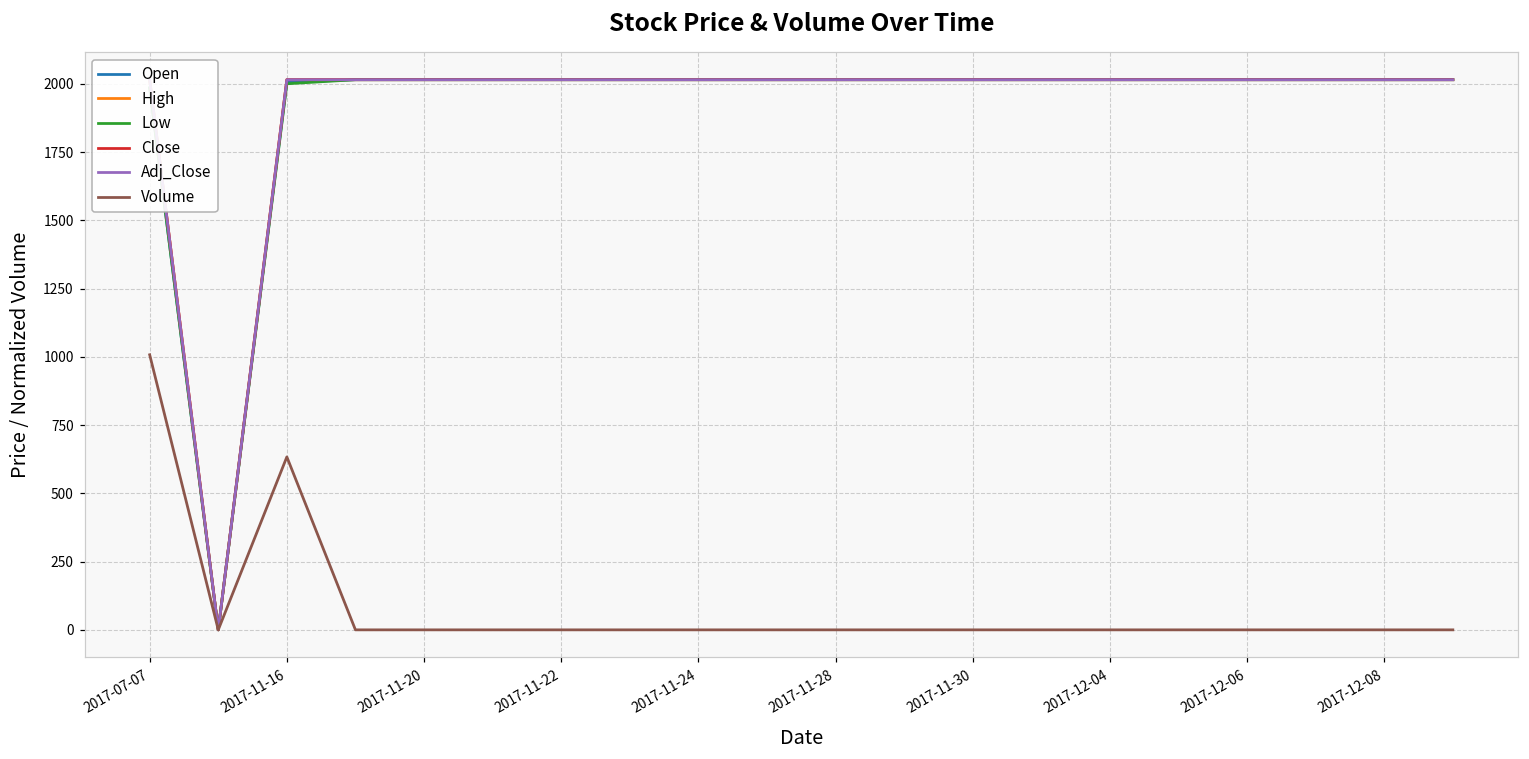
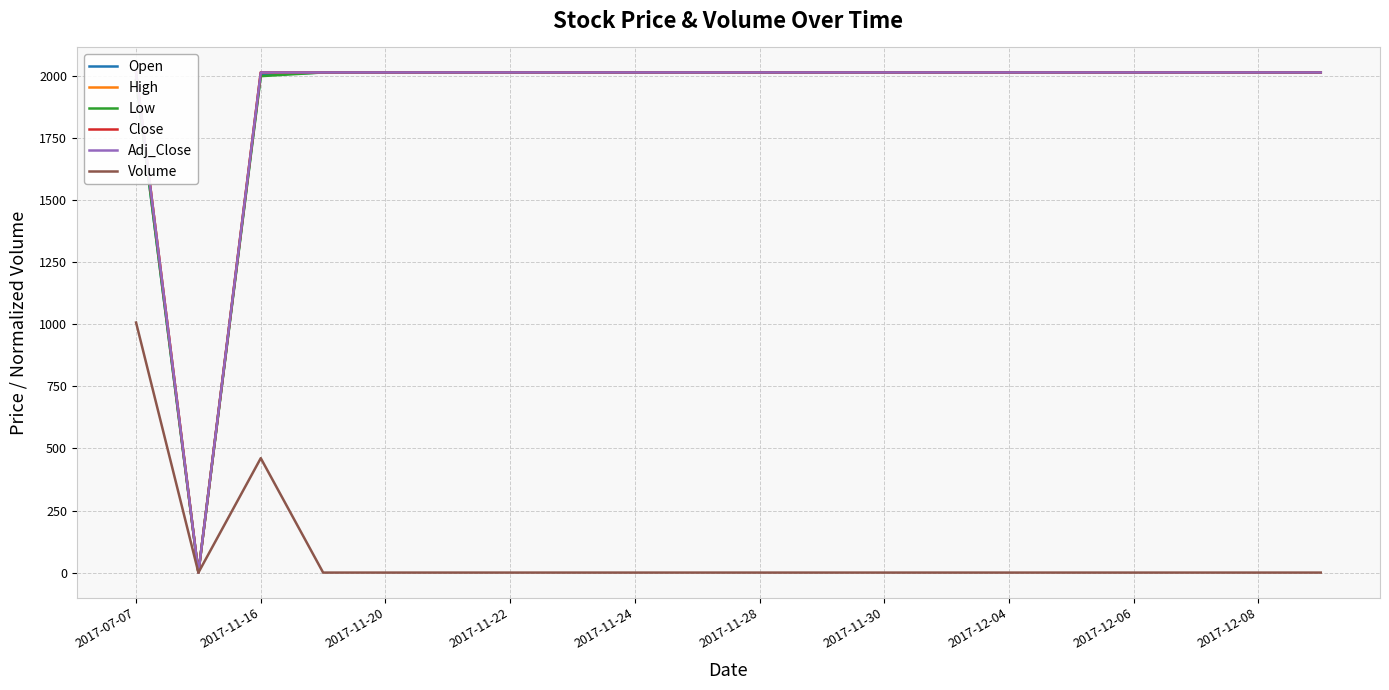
Volume, 2017-11-16: 630 -> 460
